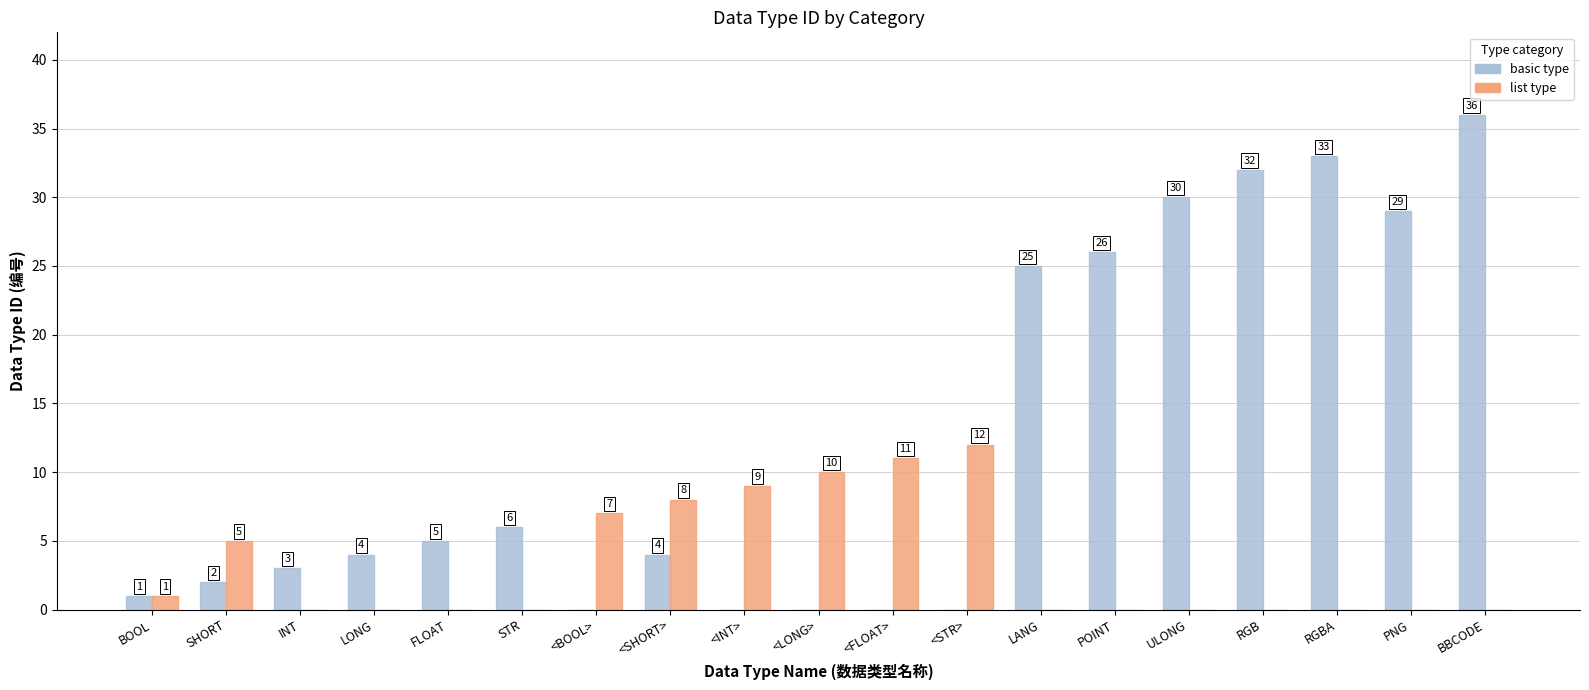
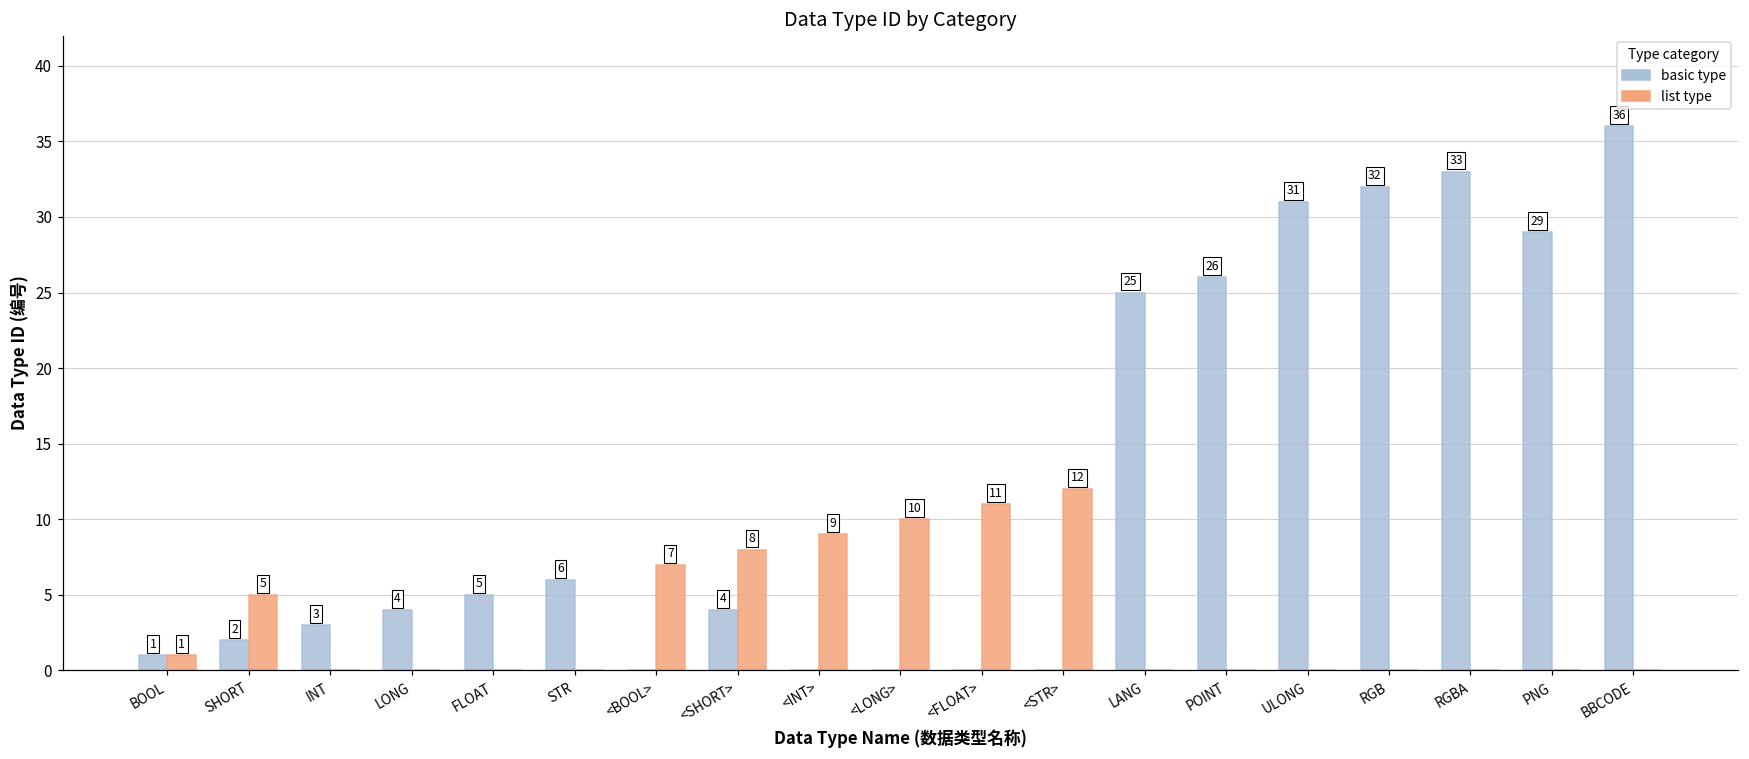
basic type, ULONG: 30 -> 31
